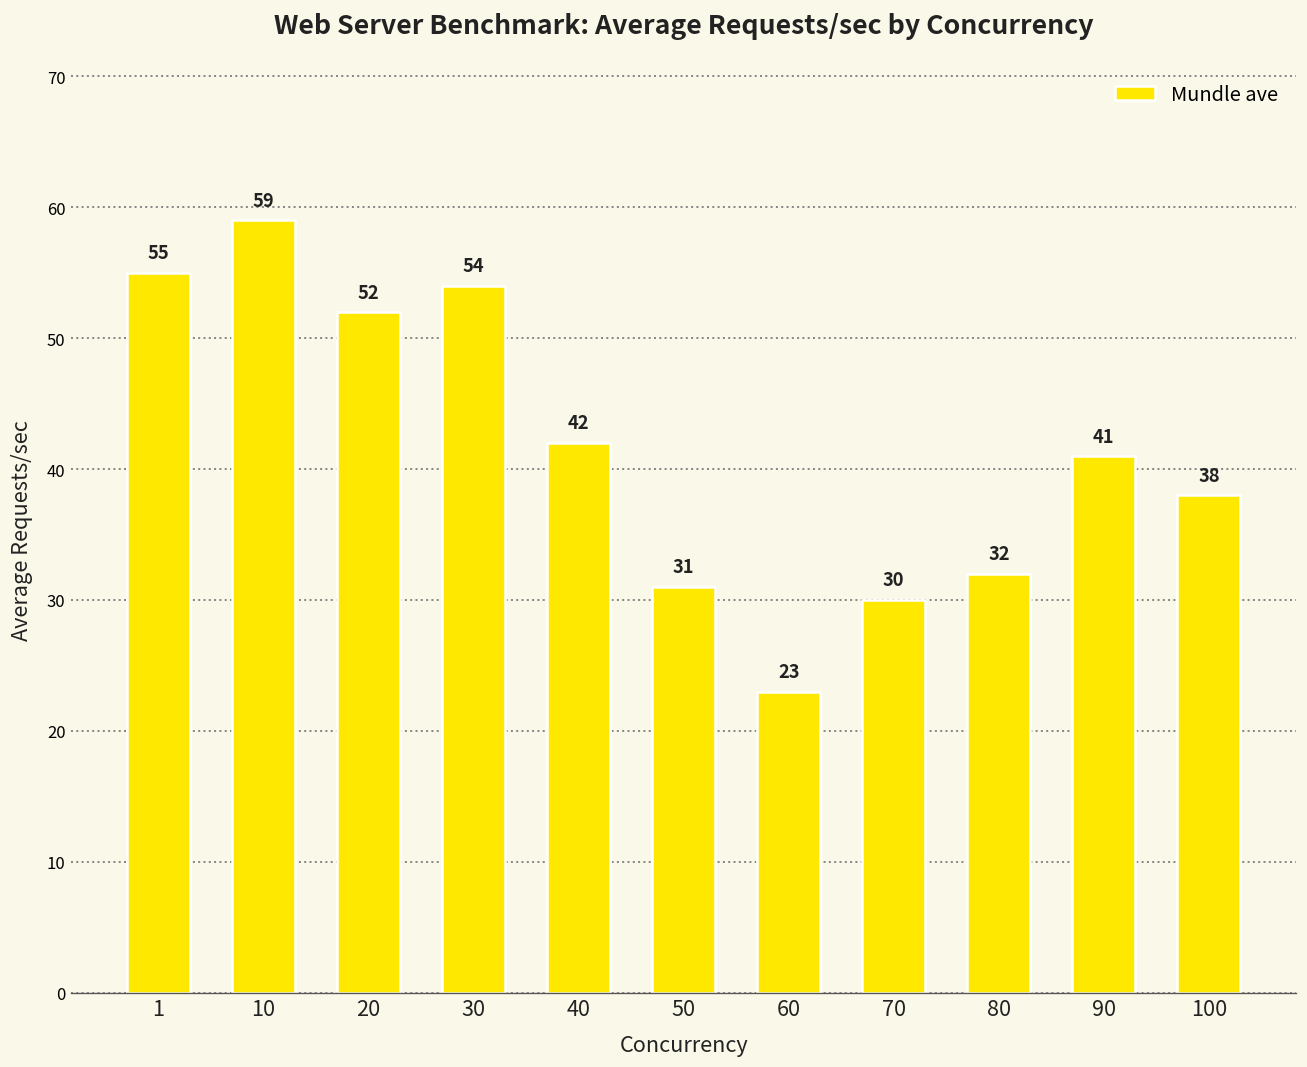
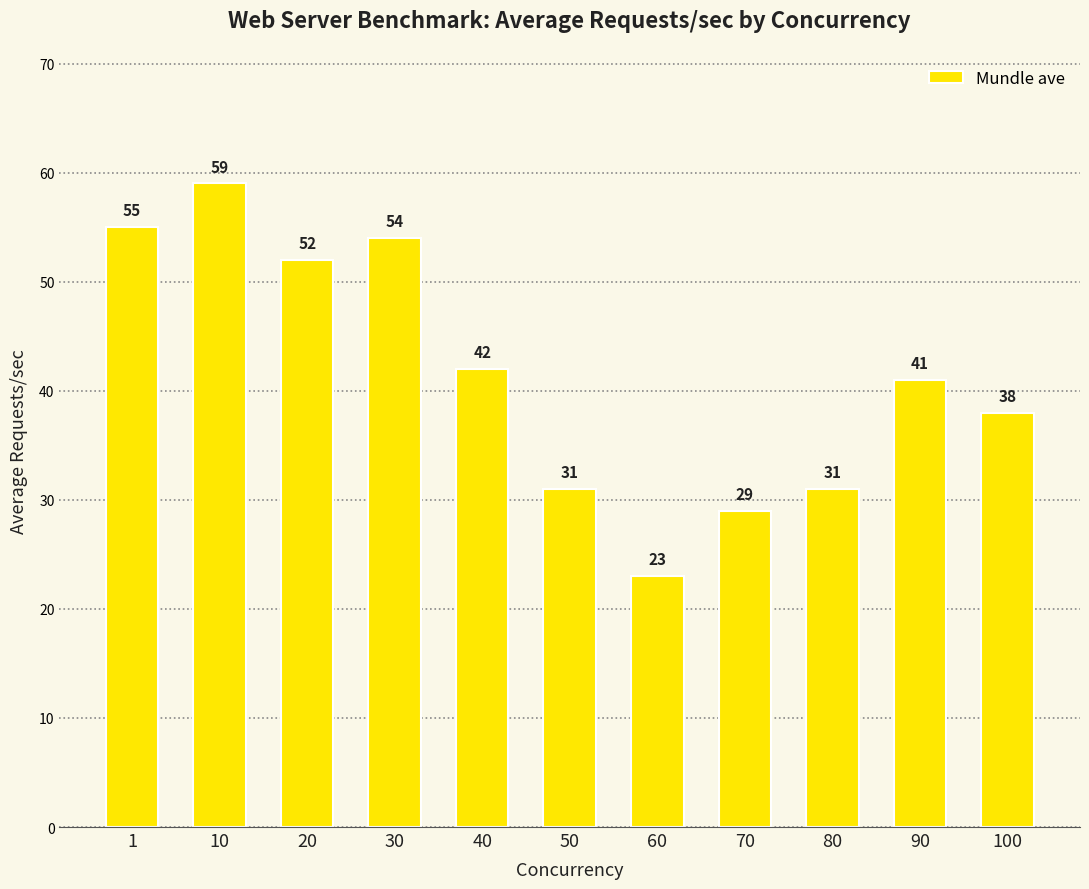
70: 30 -> 29
80: 32 -> 31
